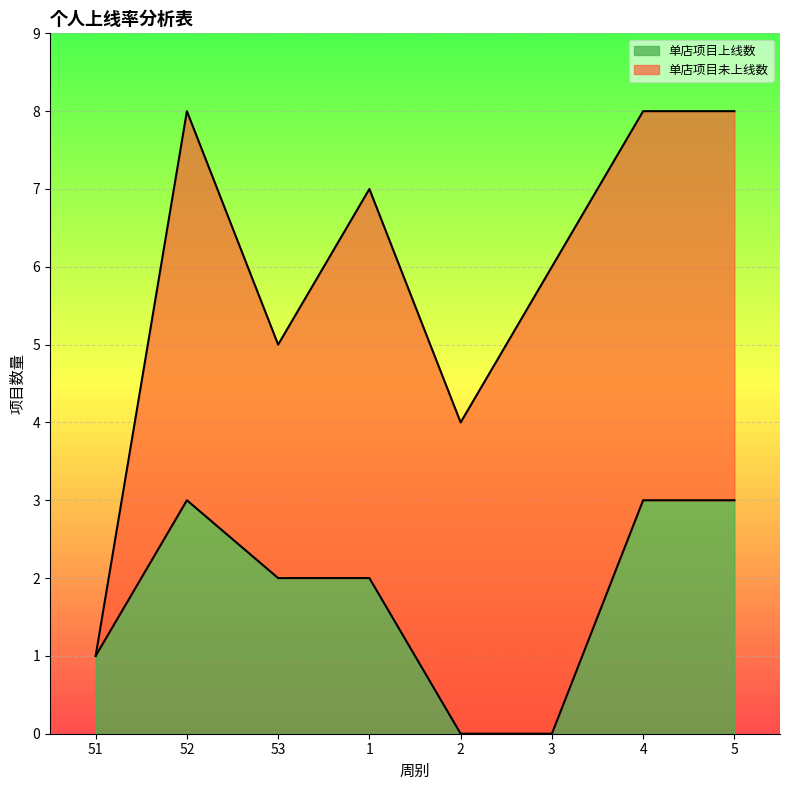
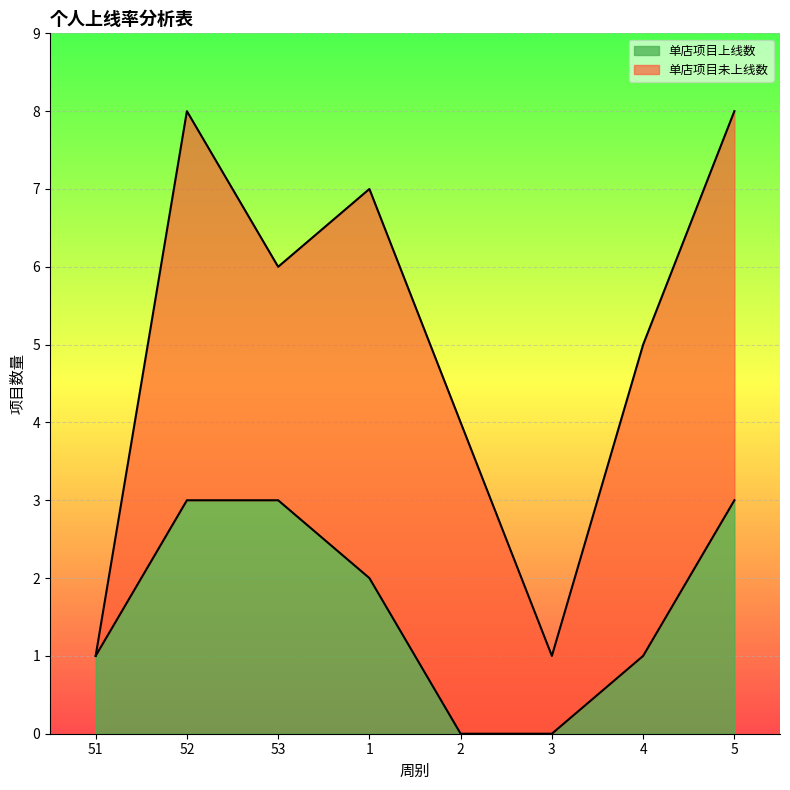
单店项目上线数, 53: 2 -> 3
单店项目未上线数, 3: 6 -> 1
单店项目上线数, 4: 3 -> 1
单店项目未上线数, 4: 5 -> 4
